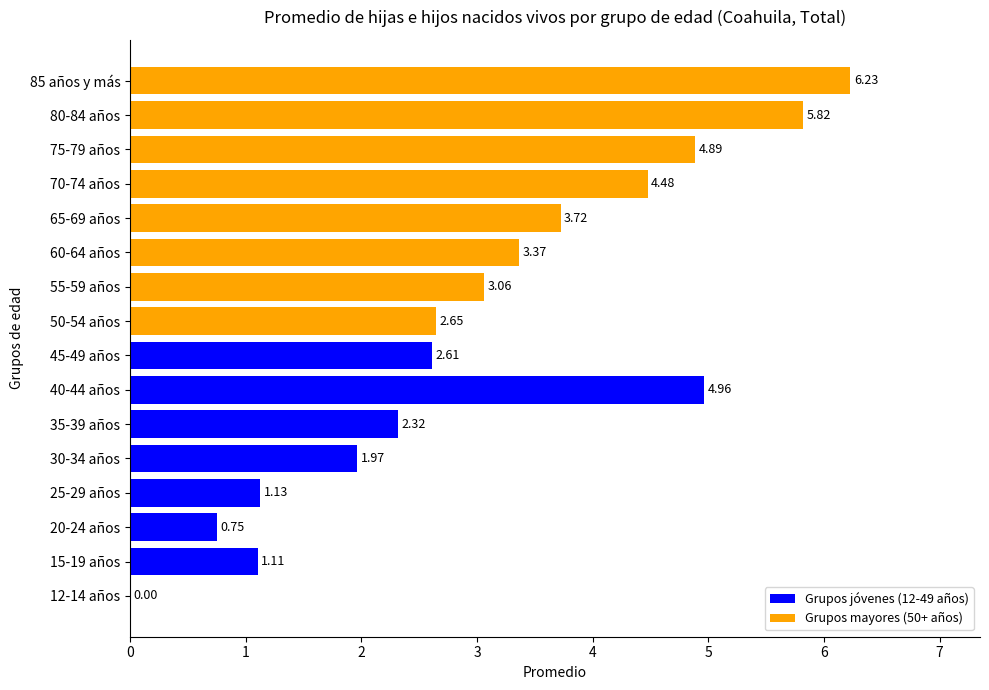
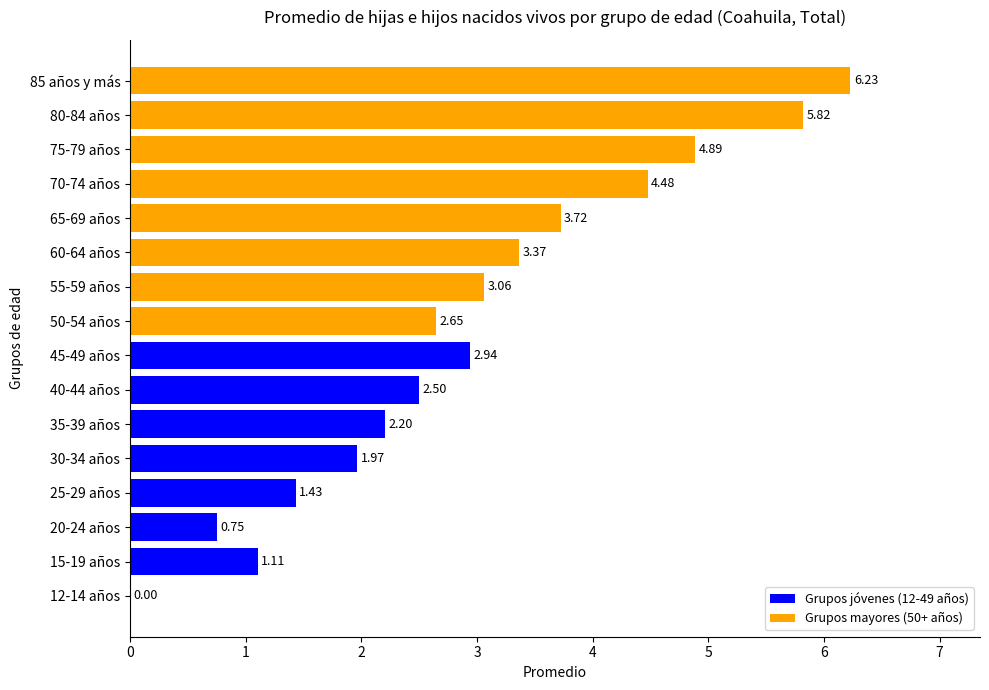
45-49 años: 2.61 -> 2.94
40-44 años: 4.96 -> 2.50
35-39 años: 2.32 -> 2.20
25-29 años: 1.13 -> 1.43
